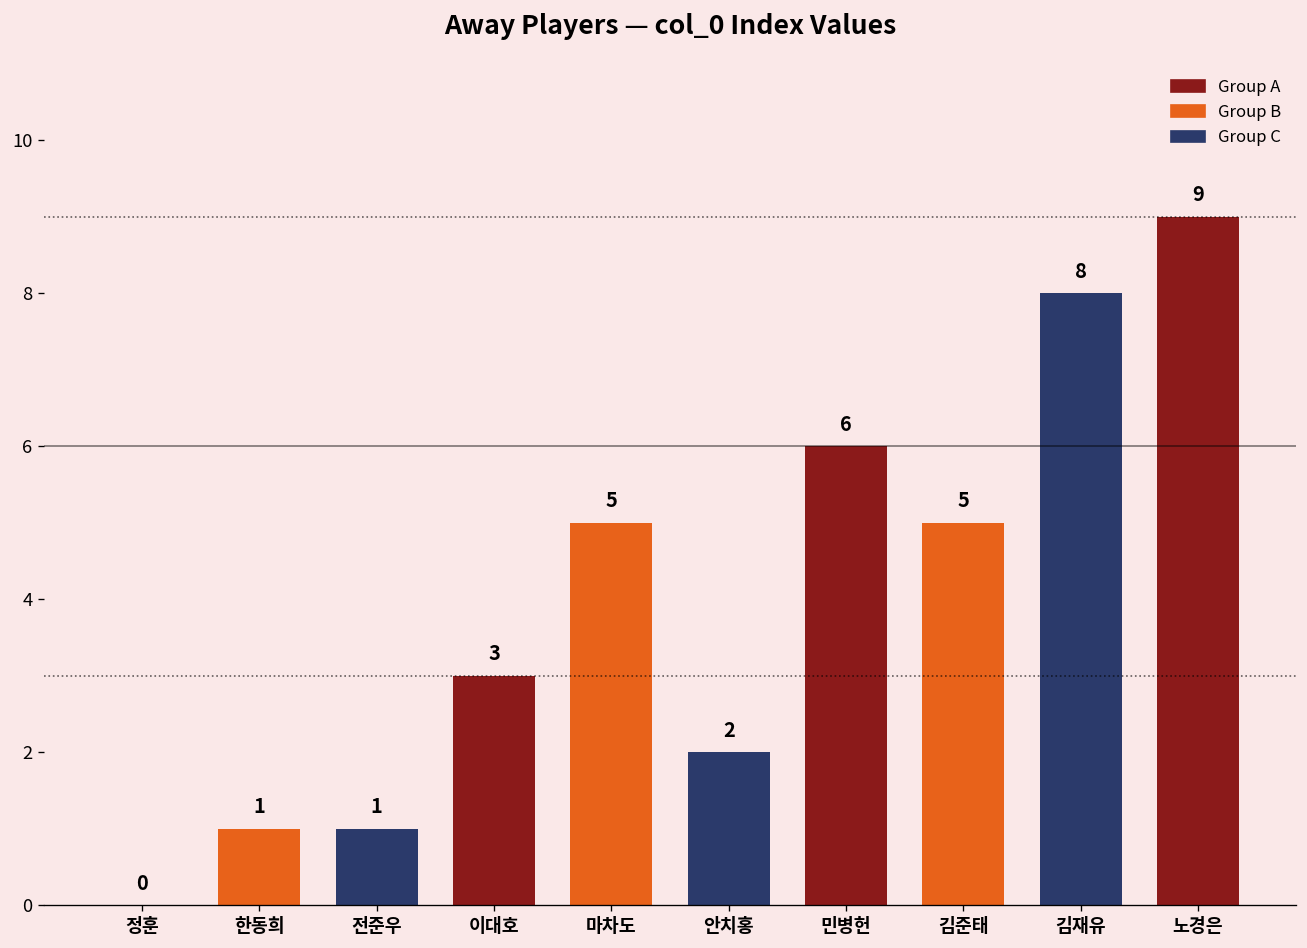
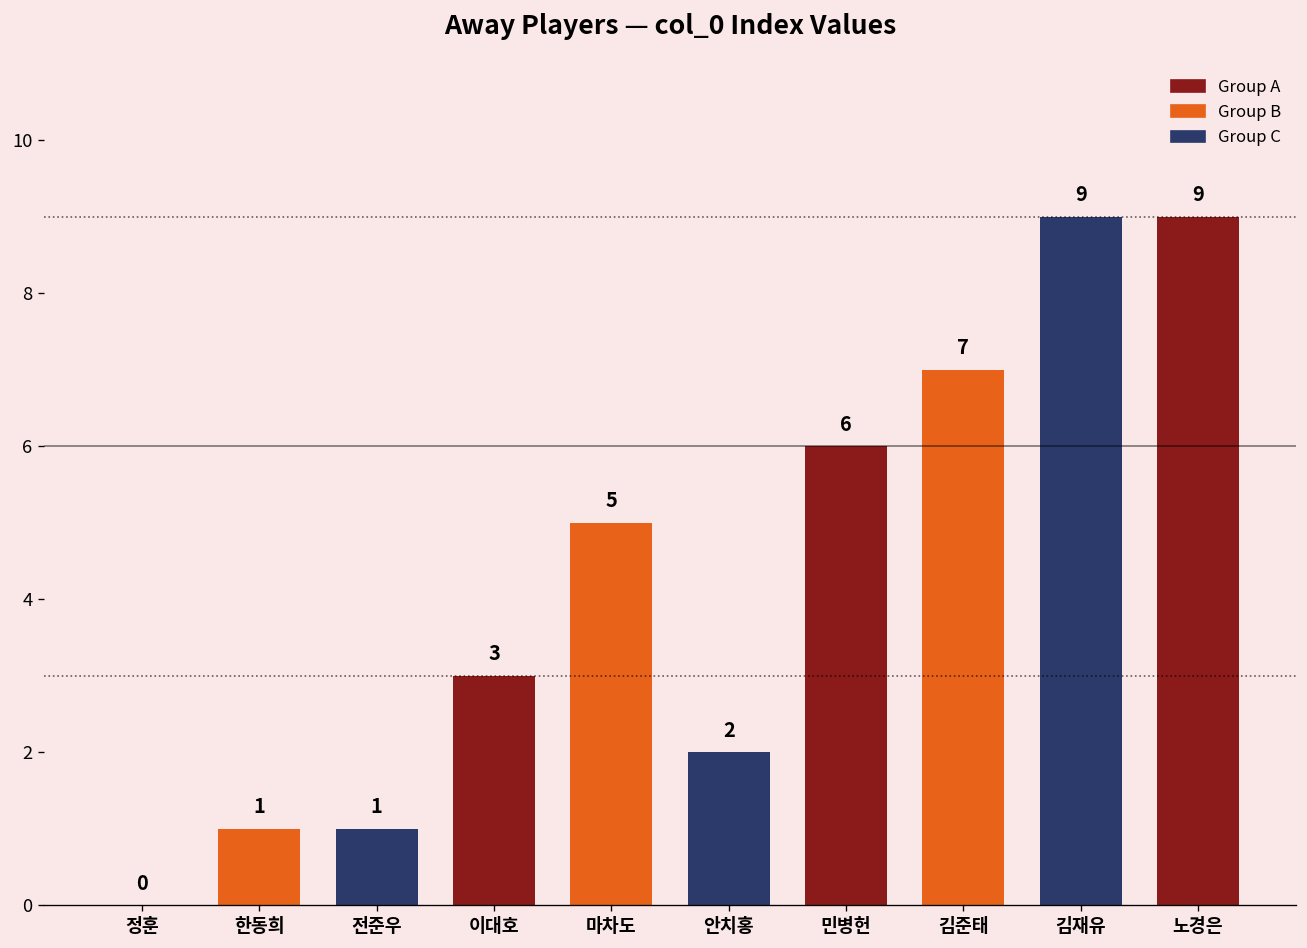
김준태: 5 -> 7
김재유: 8 -> 9
